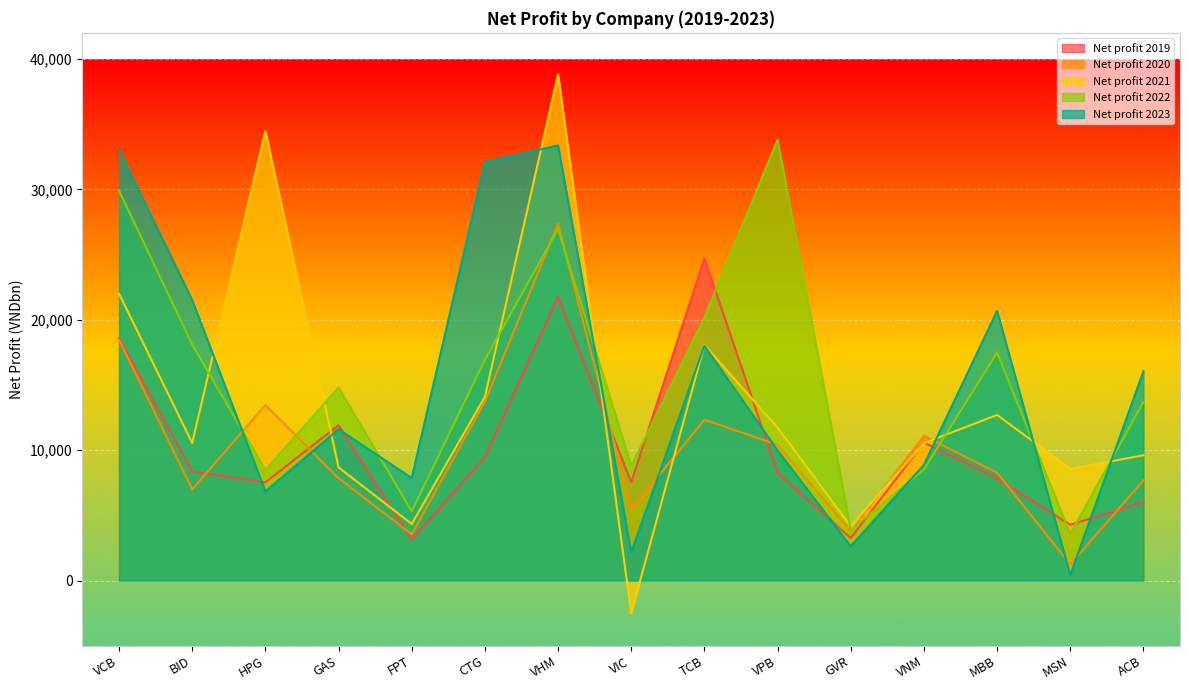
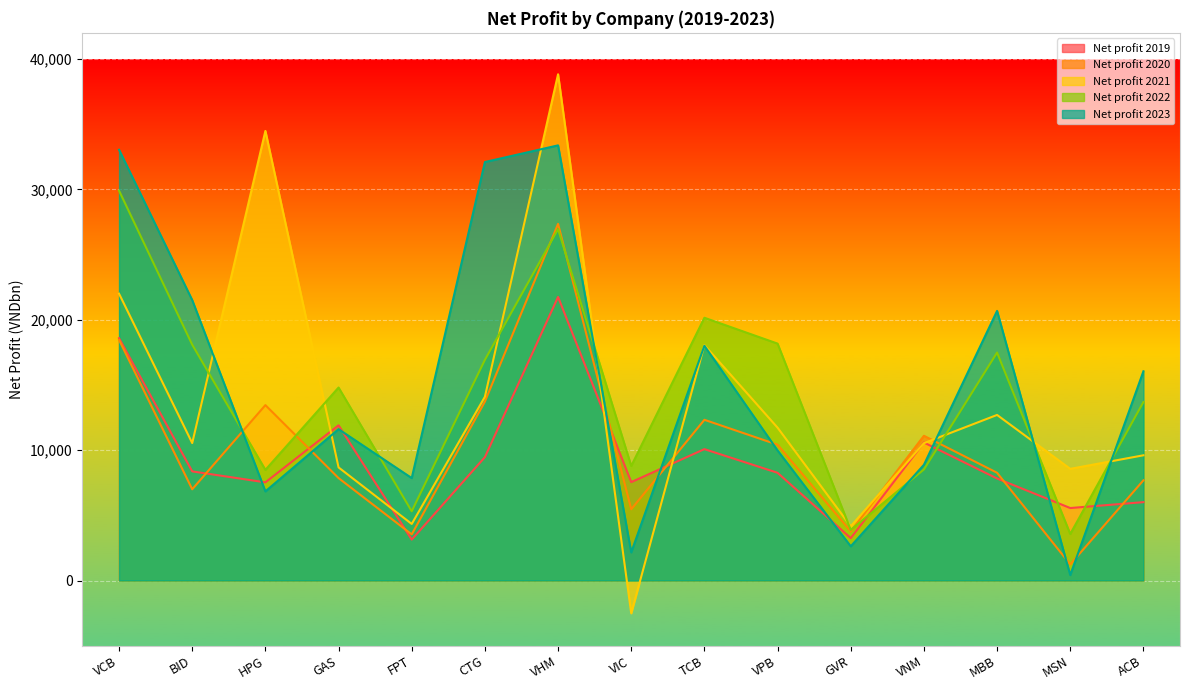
Net profit 2019, TCB: 24,700 -> 10,100
Net profit 2022, VPB: 33,800 -> 18,200
Net profit 2019, MSN: 4,300 -> 5,600
